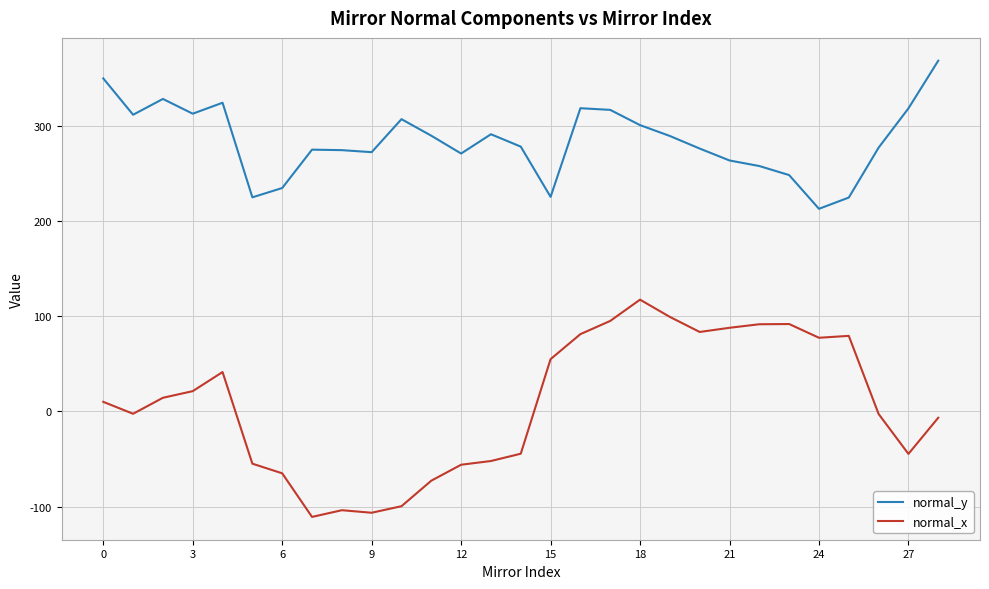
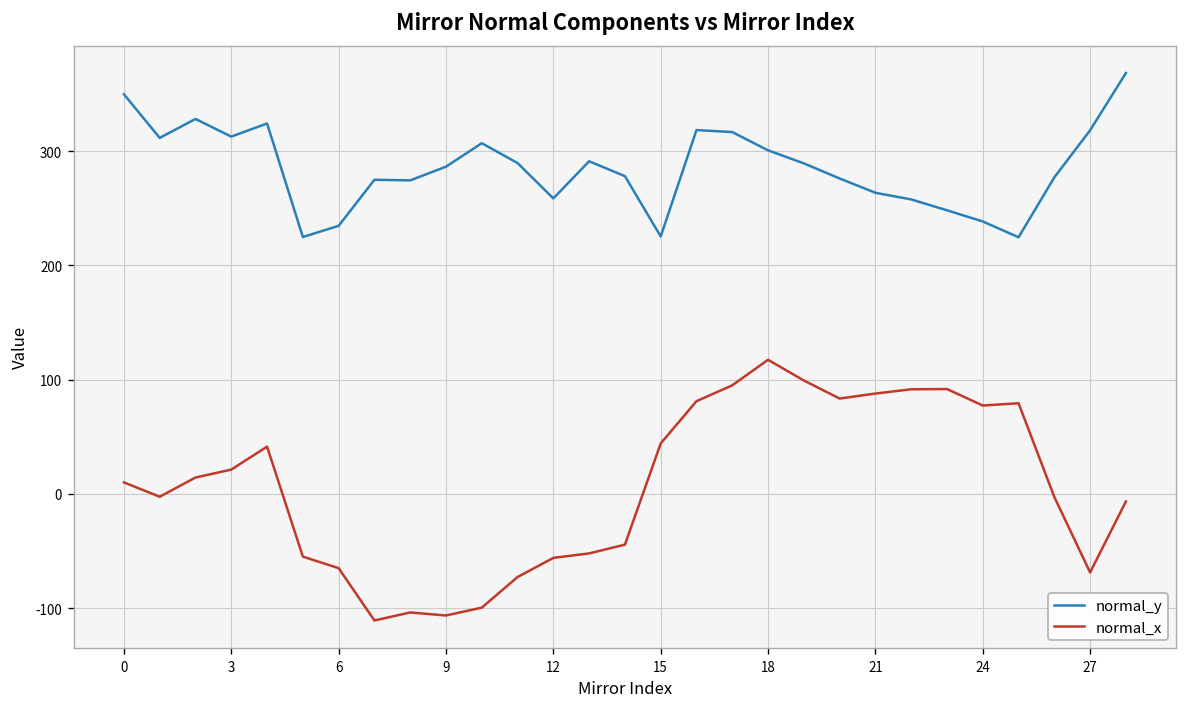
normal_y, 9: 270 -> 290
normal_y, 12: 270 -> 260
normal_x, 15: 50 -> 40
normal_y, 24: 210 -> 240
normal_x, 27: -40 -> -70
